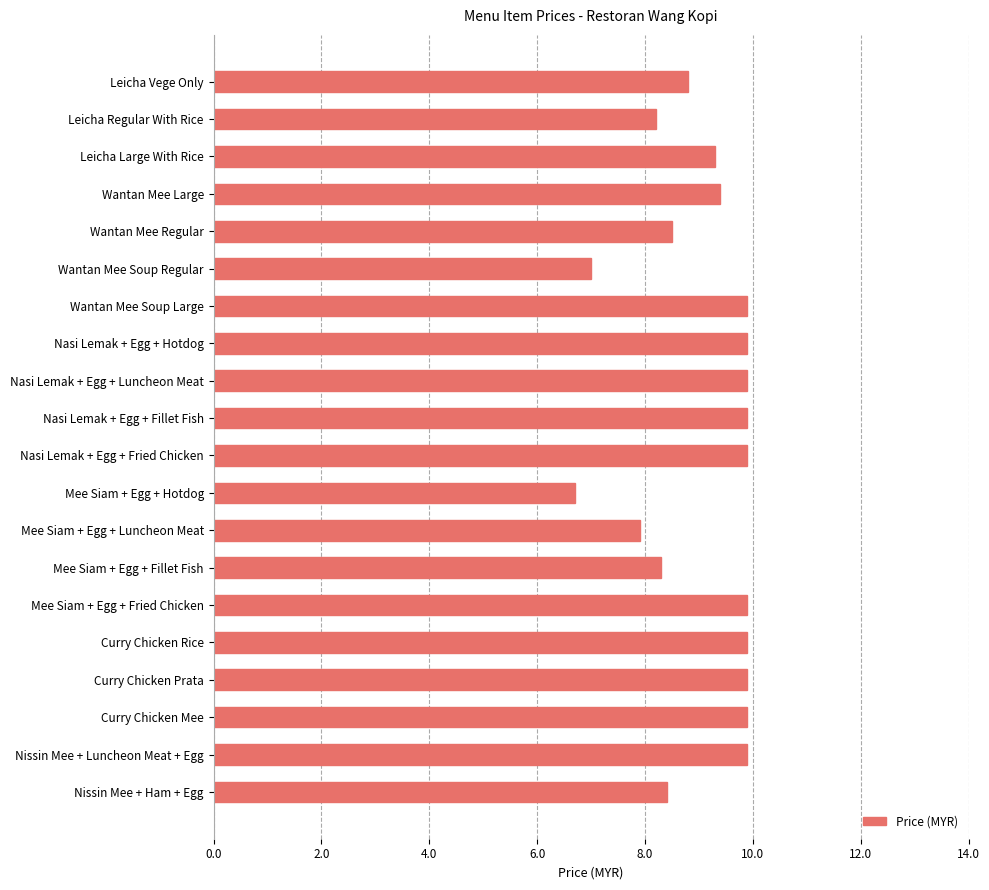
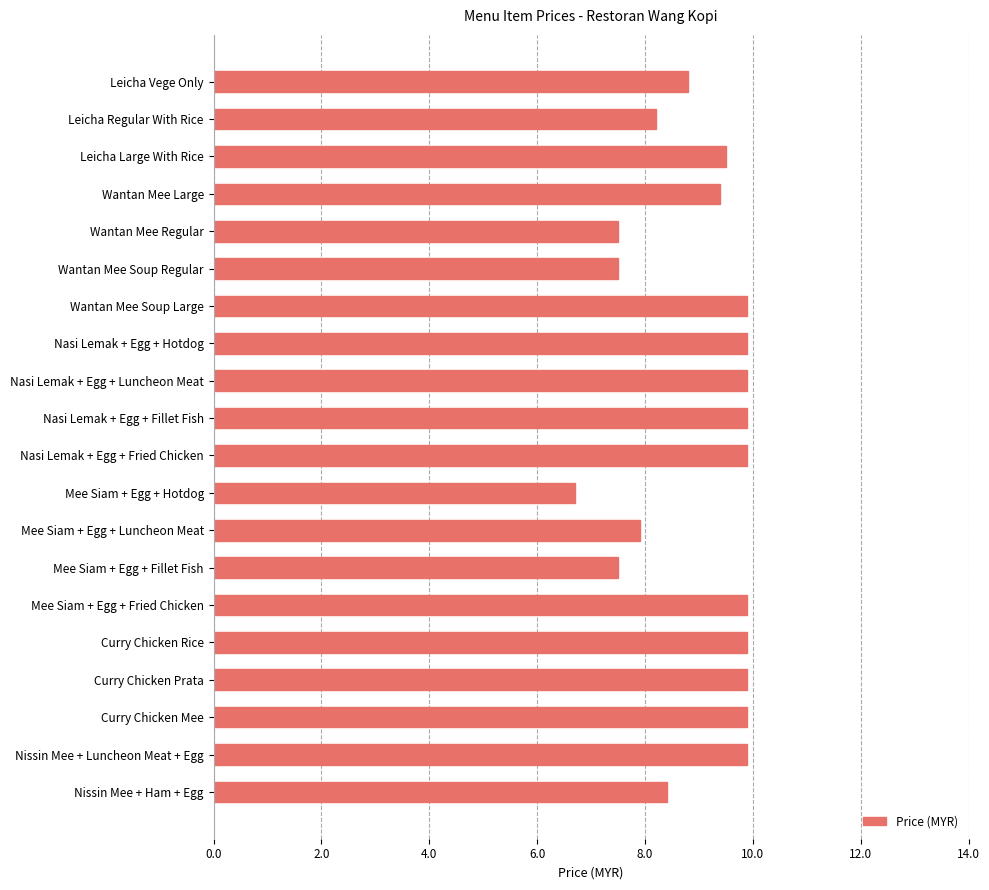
Leicha Large With Rice: 9.3 -> 9.5
Wantan Mee Regular: 8.5 -> 7.5
Wantan Mee Soup Regular: 7.0 -> 7.5
Mee Siam + Egg + Fillet Fish: 8.3 -> 7.5
